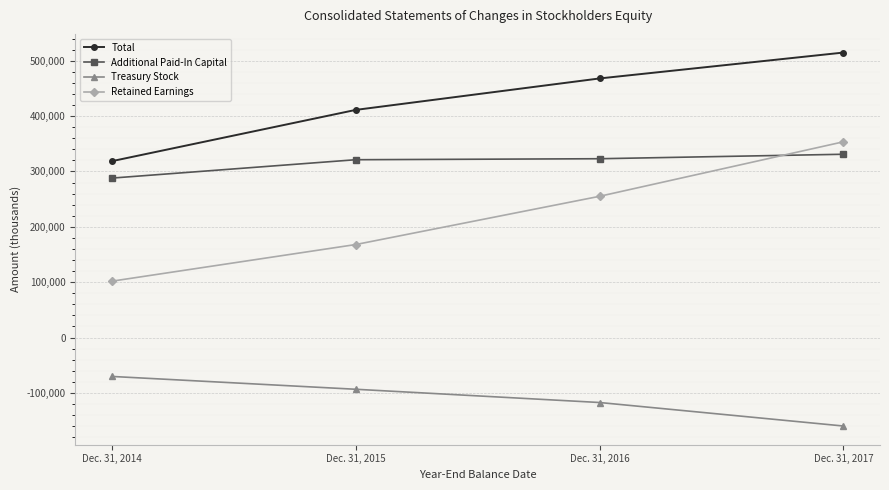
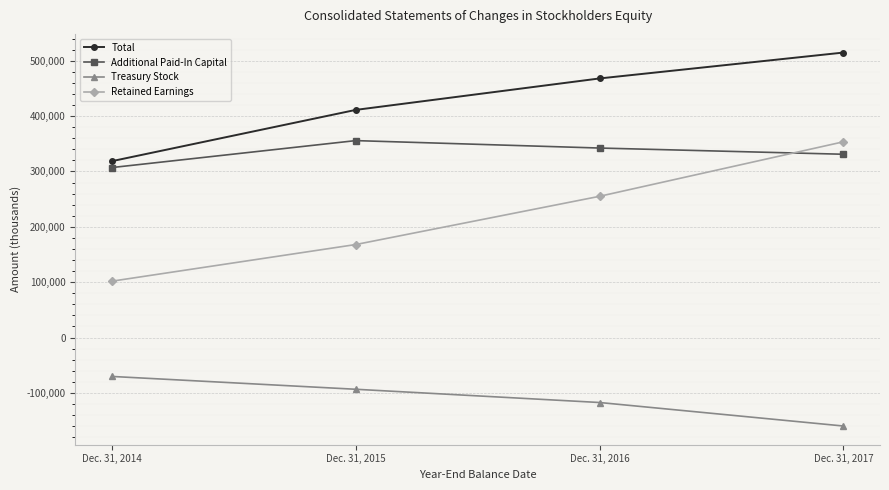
Additional Paid-In Capital, Dec. 31, 2014: 290,000 -> 310,000
Additional Paid-In Capital, Dec. 31, 2015: 320,000 -> 360,000
Additional Paid-In Capital, Dec. 31, 2016: 320,000 -> 340,000
